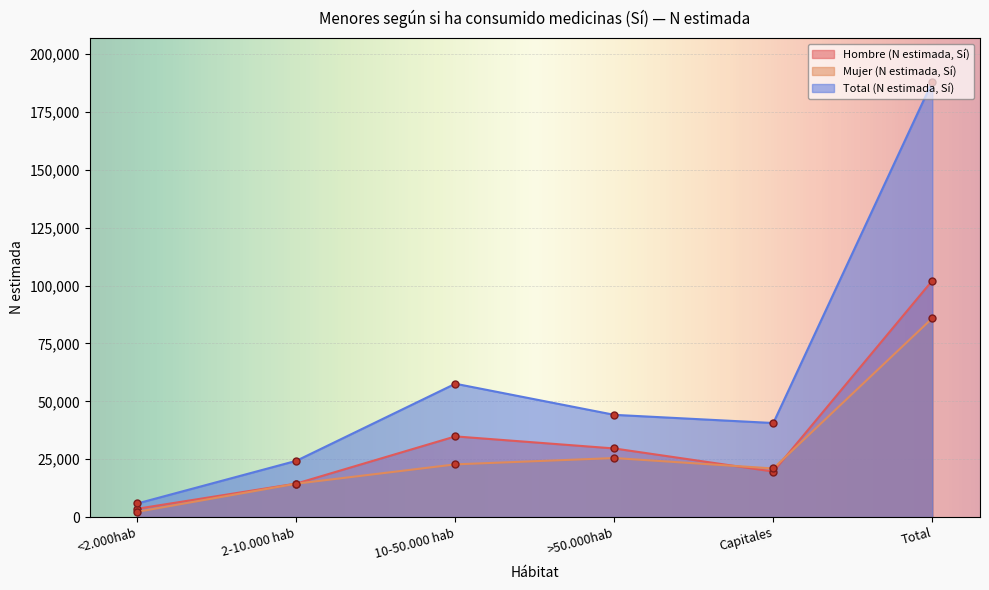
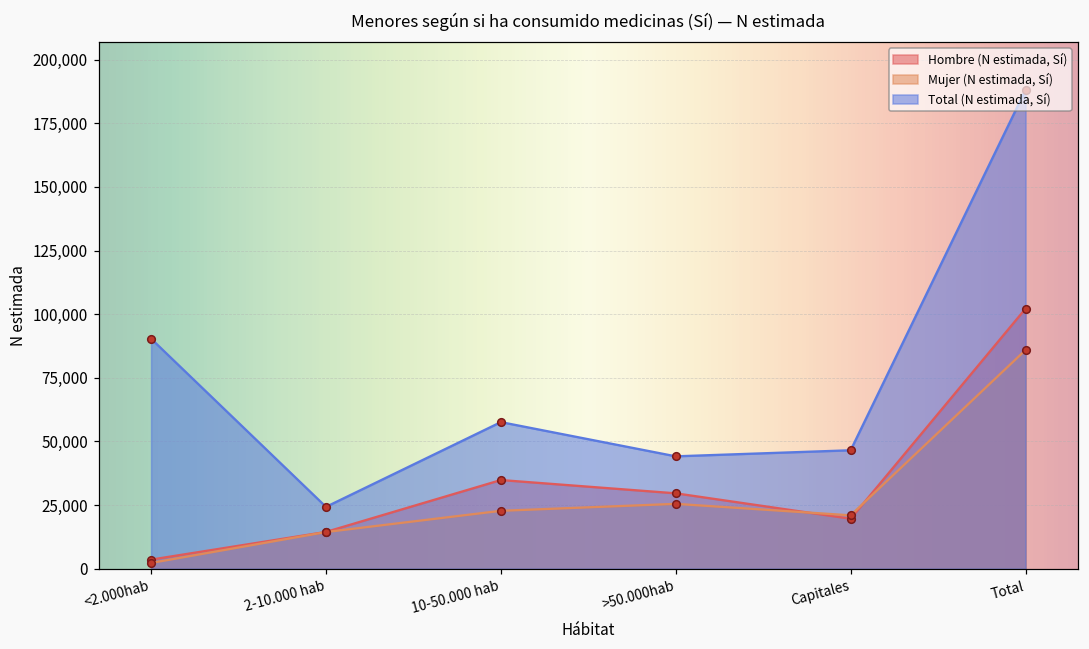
Total (N estimada, Sí), <2.000hab: 6,000 -> 90,000
Total (N estimada, Sí), Capitales: 41,000 -> 47,000
